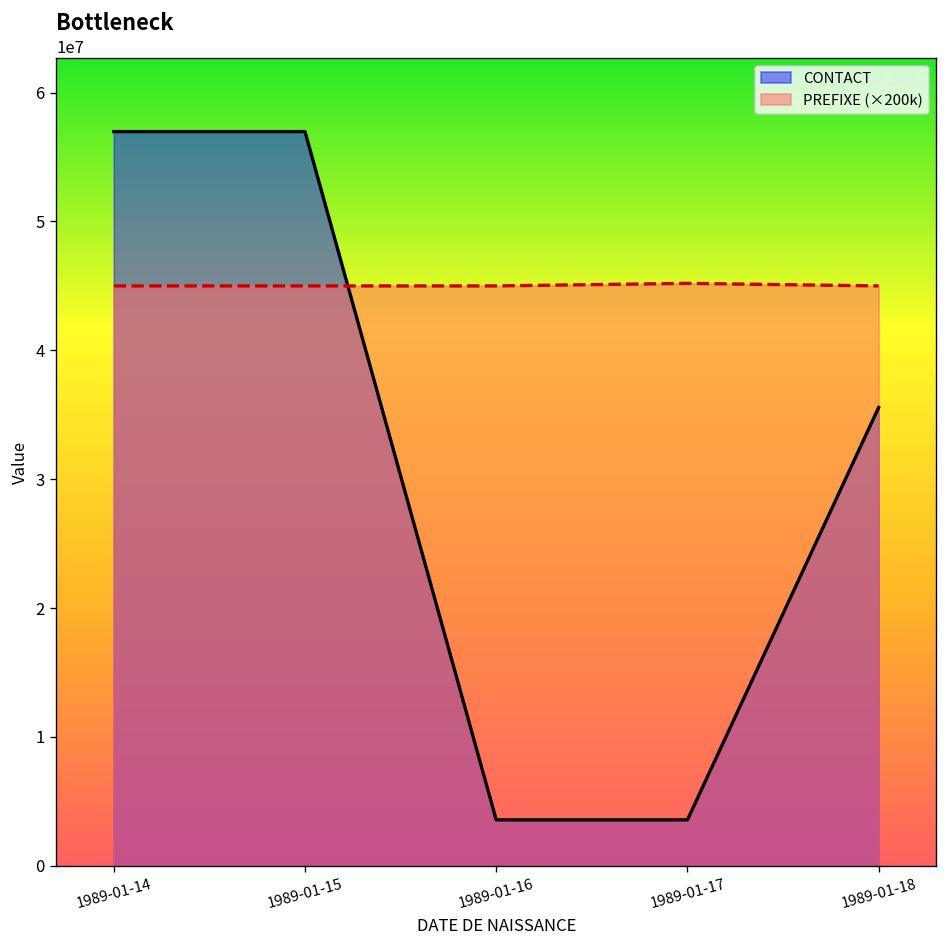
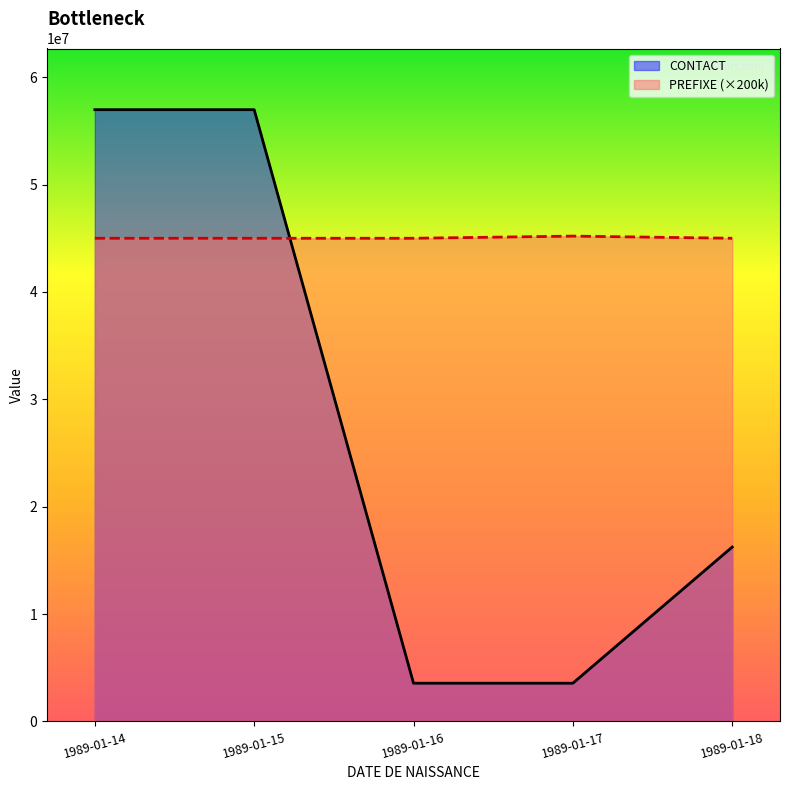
CONTACT, 1989-01-18: 35600000 -> 16200000
